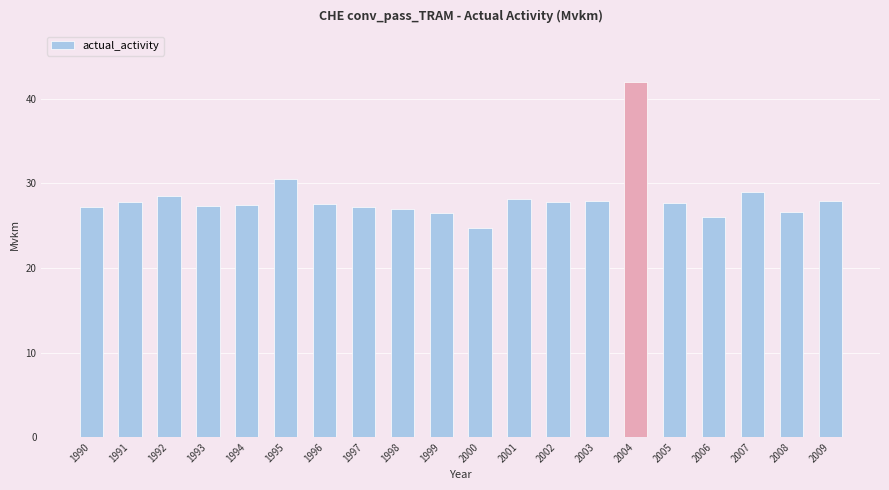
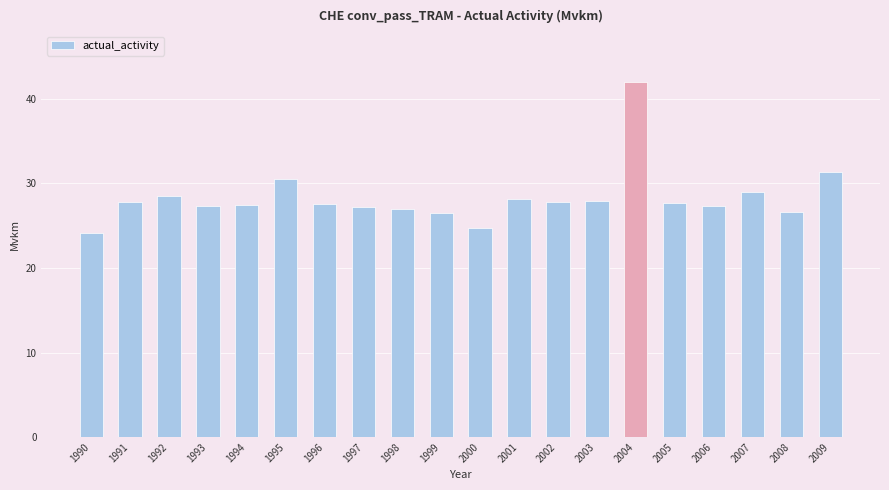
1990: 27 -> 24
2006: 26 -> 27
2009: 28 -> 31
